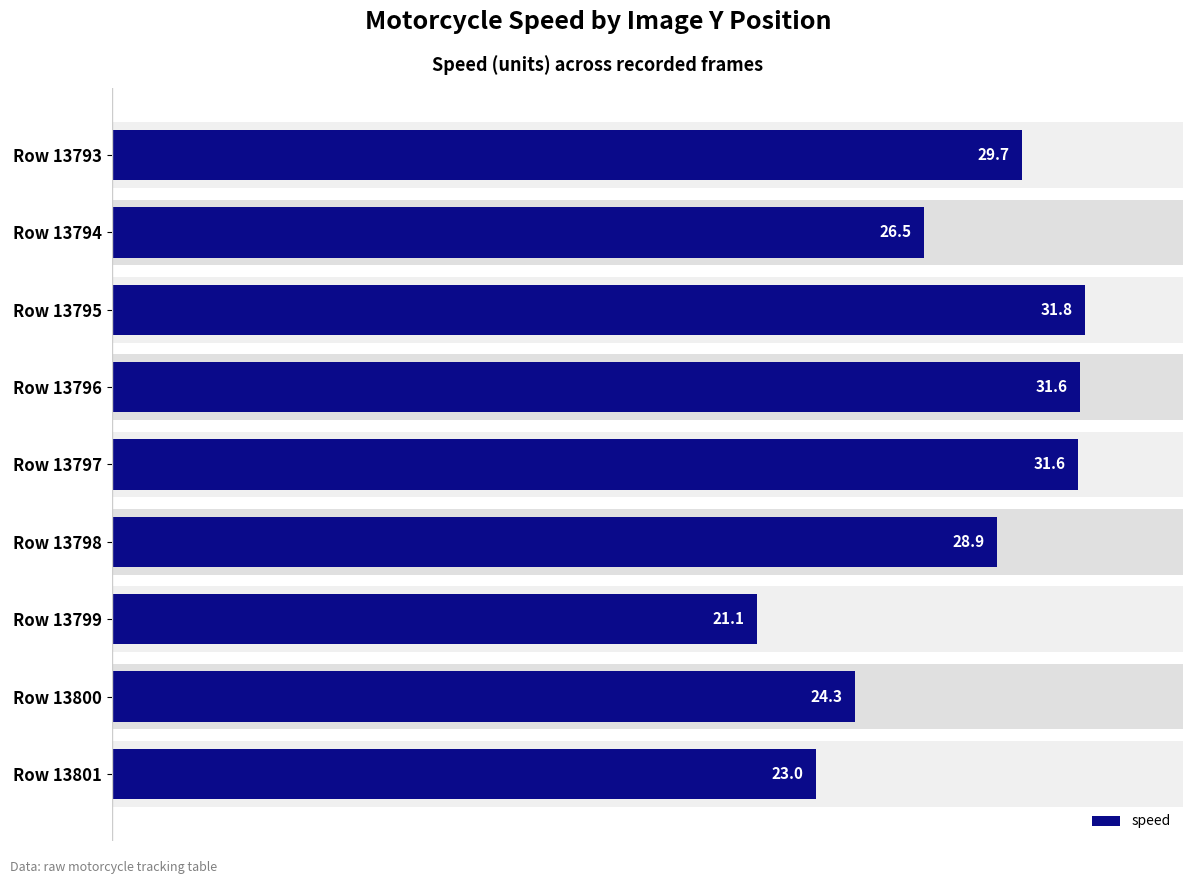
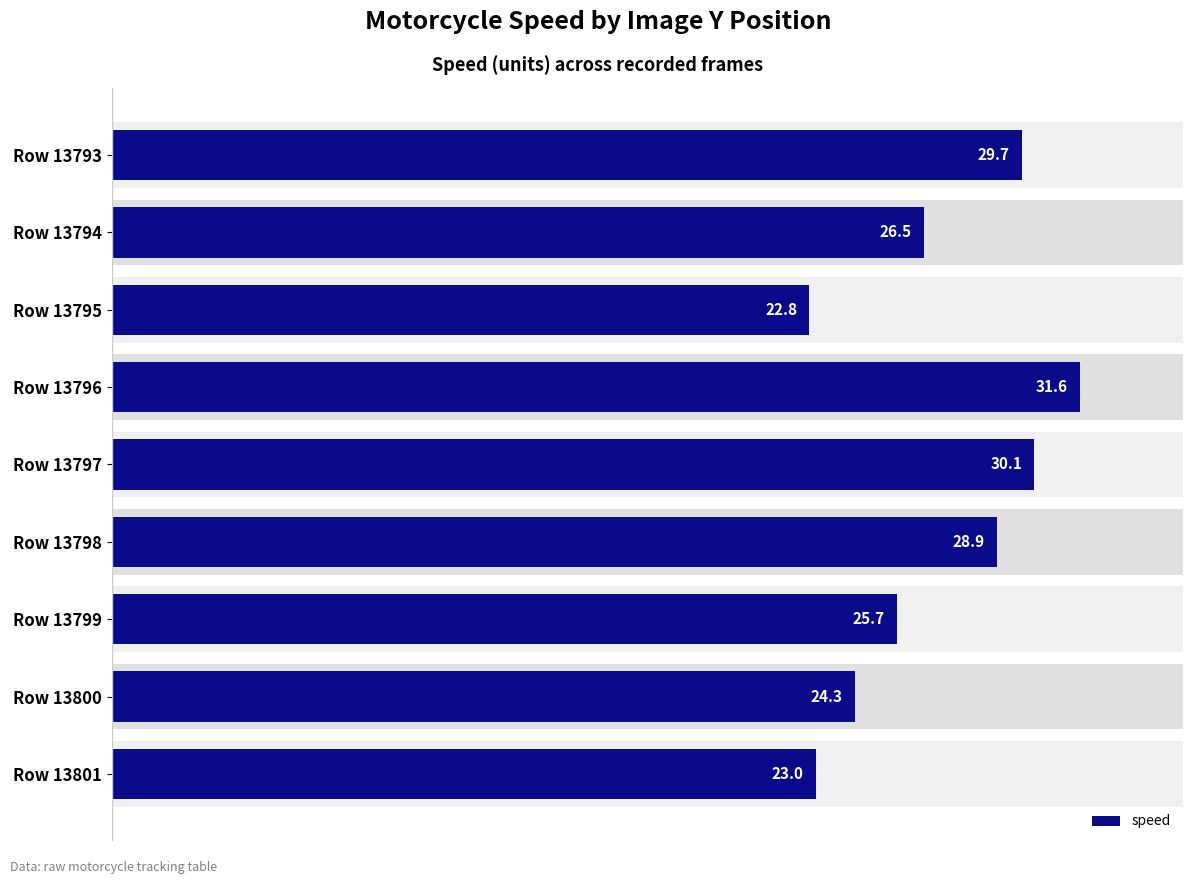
speed, Row 13795: 31.8 -> 22.8
speed, Row 13797: 31.6 -> 30.1
speed, Row 13799: 21.1 -> 25.7
